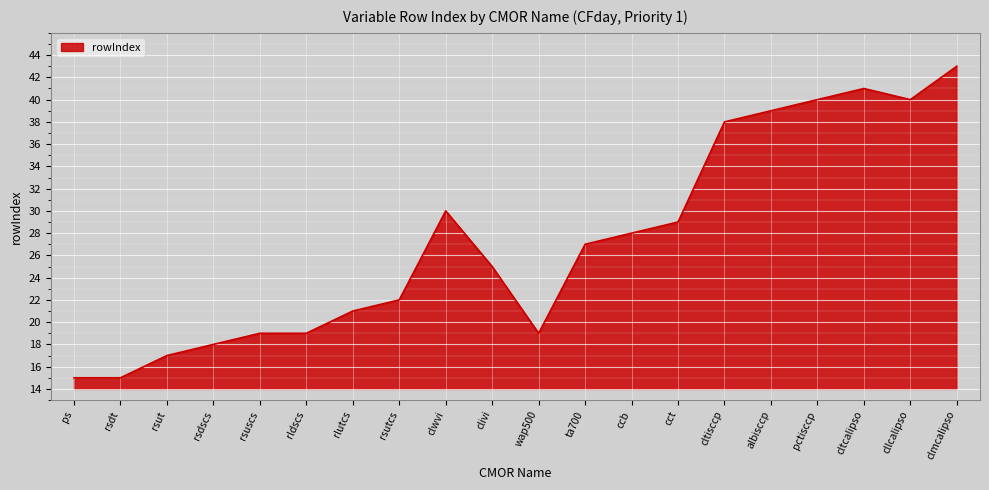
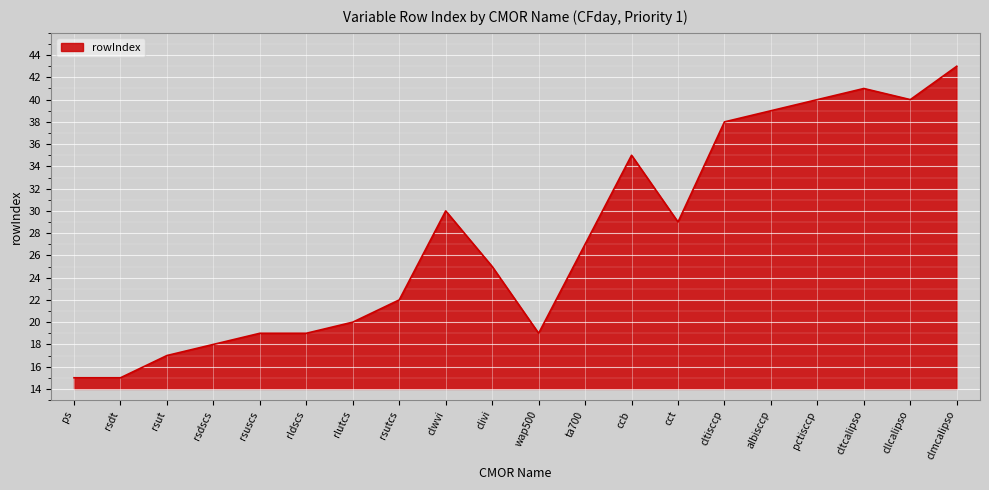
rlutcs: 21 -> 20
ccb: 28 -> 35
